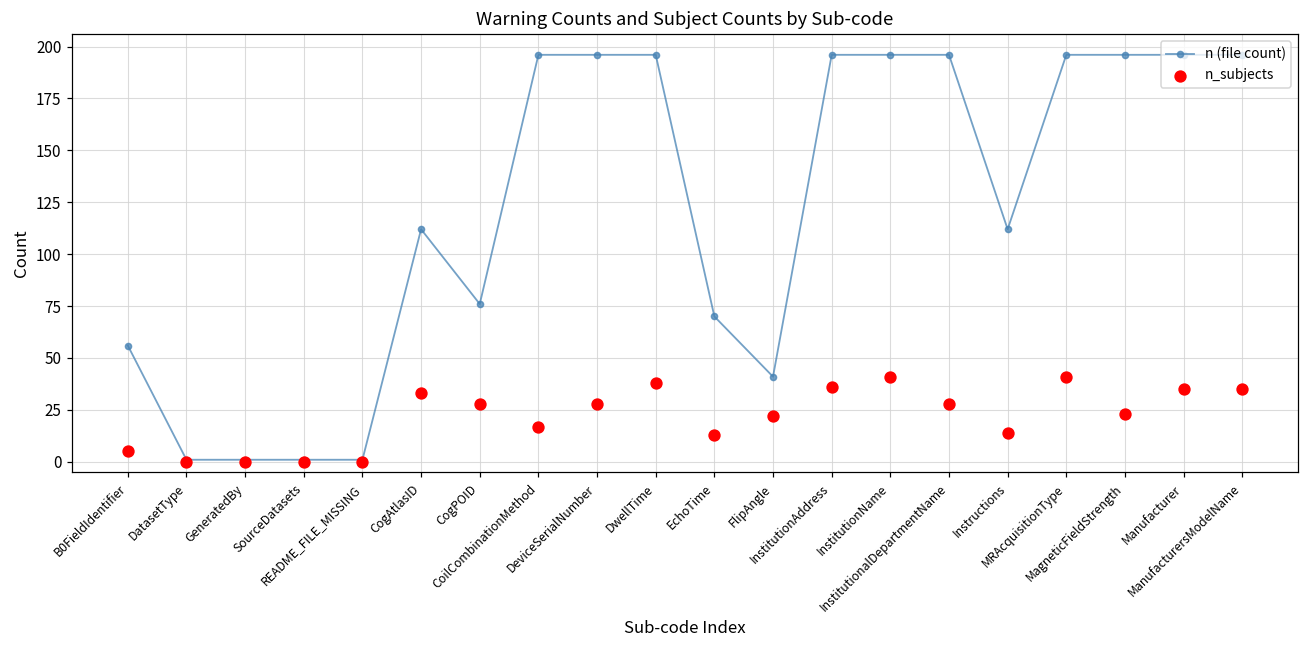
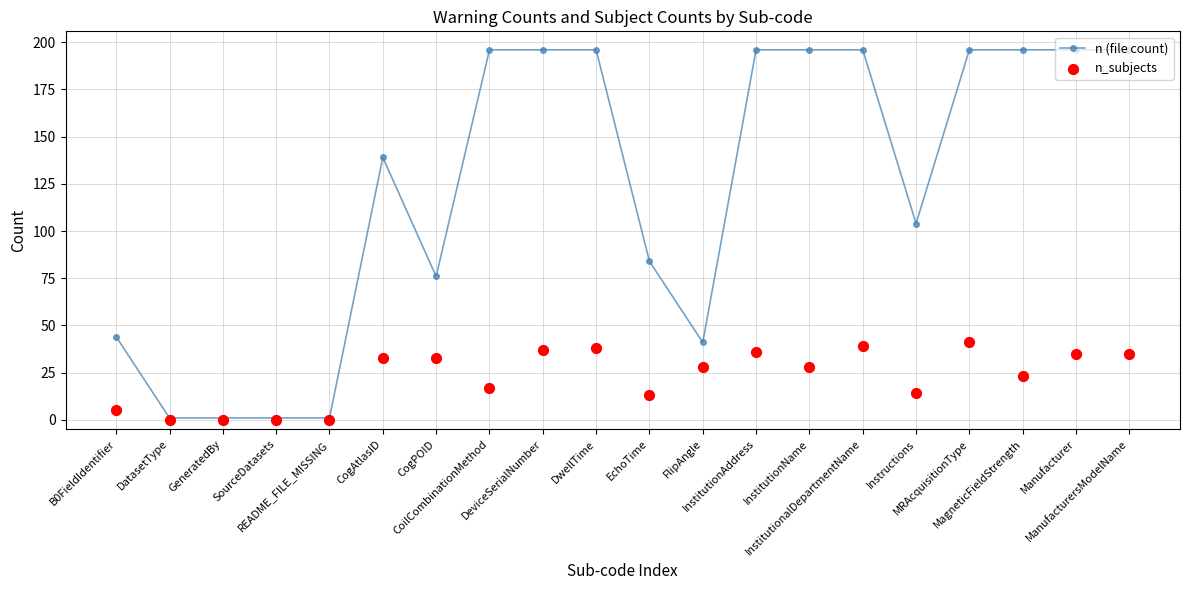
n (file count), B0FieldIdentifier: 56 -> 44
n (file count), CogAtlasID: 112 -> 139
n_subjects, CogPOID: 28 -> 33
n_subjects, DeviceSerialNumber: 28 -> 37
n (file count), EchoTime: 70 -> 84
n_subjects, FlipAngle: 22 -> 28
n_subjects, InstitutionName: 41 -> 28
n_subjects, InstitutionalDepartmentName: 28 -> 39
n (file count), Instructions: 112 -> 104
